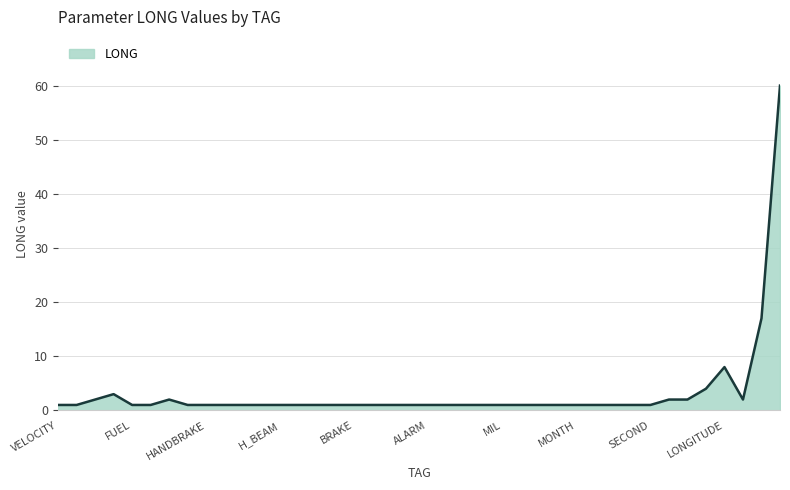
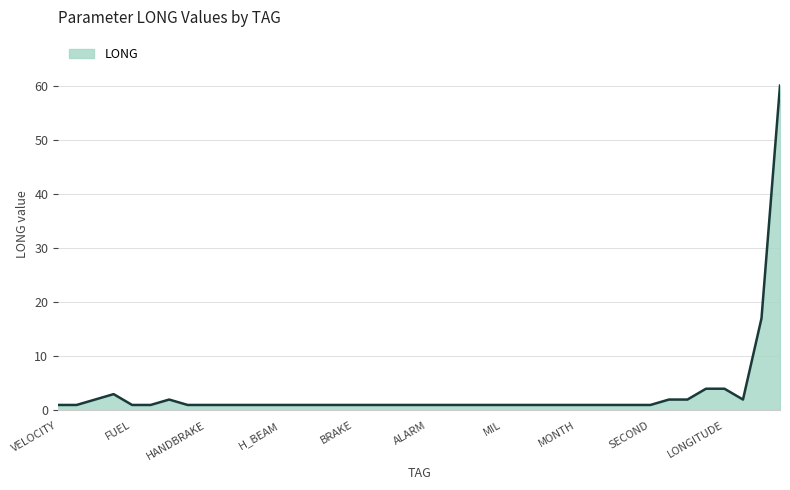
LONGITUDE: 8 -> 4
